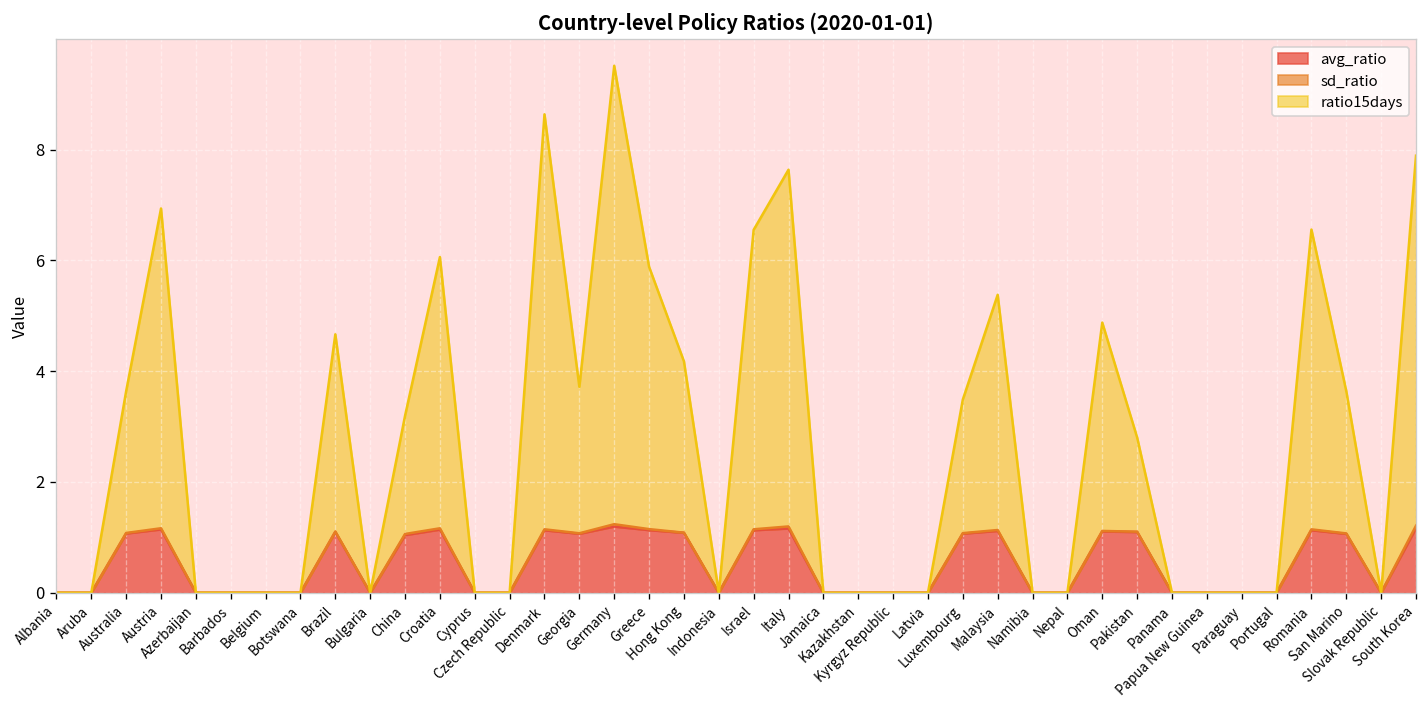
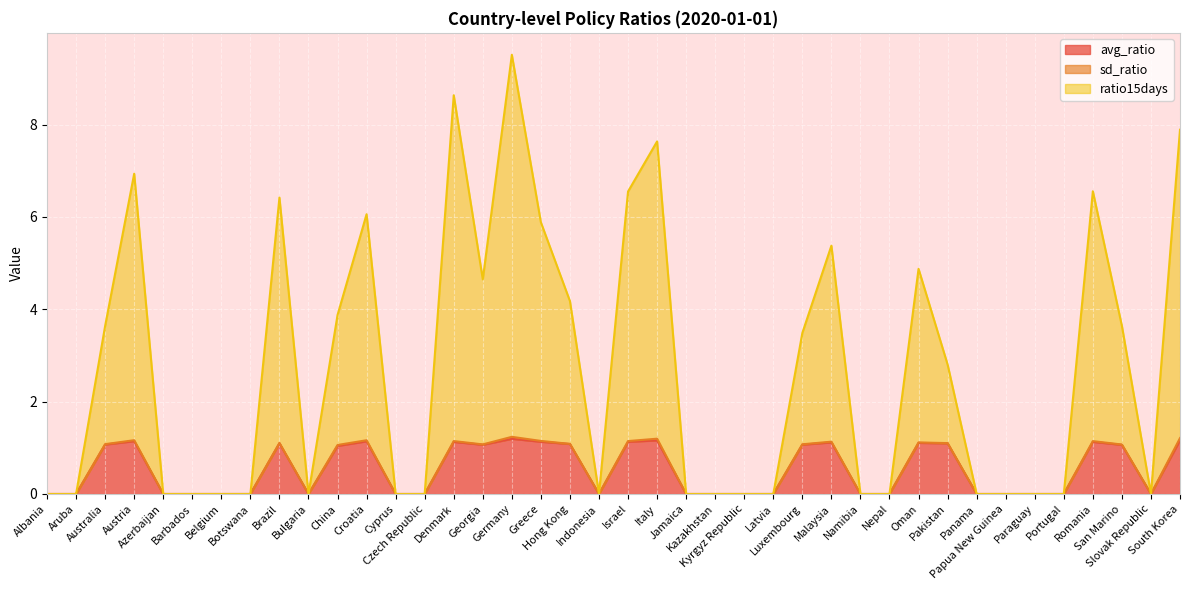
ratio15days, Brazil: 3.6 -> 5.3
ratio15days, China: 2.1 -> 2.8
ratio15days, Georgia: 2.6 -> 3.6
